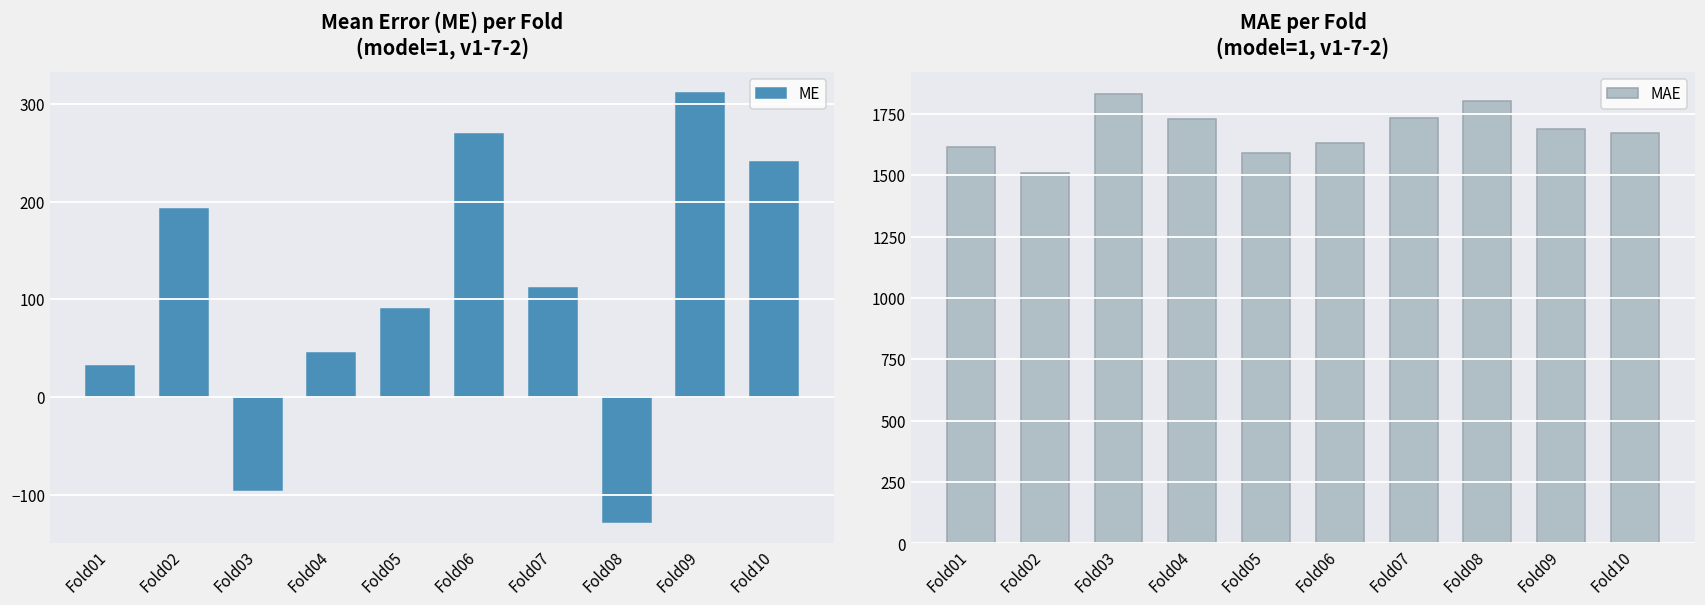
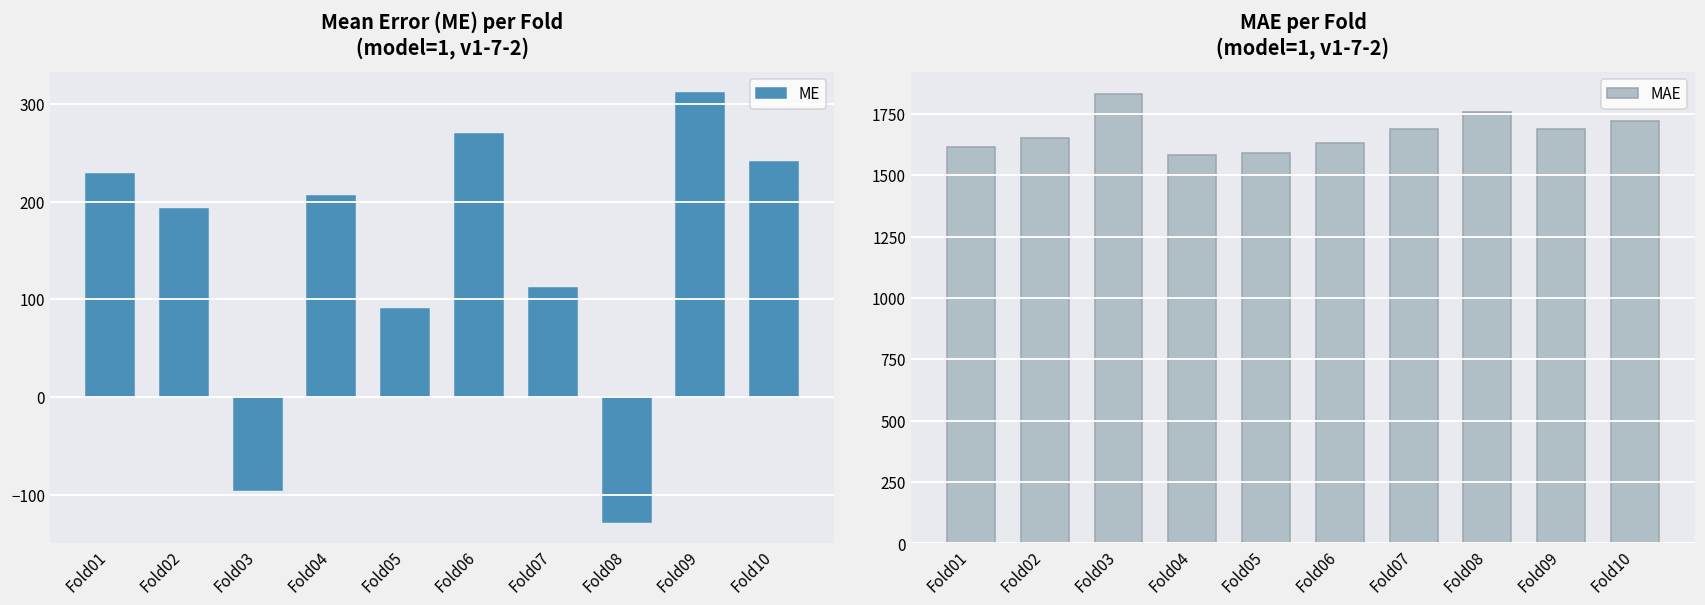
Mean Error (ME) per Fold (model=1, v1-7-2), Fold01: 30 -> 230
Mean Error (ME) per Fold (model=1, v1-7-2), Fold04: 50 -> 210
MAE per Fold (model=1, v1-7-2), Fold02: 1510 -> 1650
MAE per Fold (model=1, v1-7-2), Fold04: 1730 -> 1580
MAE per Fold (model=1, v1-7-2), Fold07: 1730 -> 1690
MAE per Fold (model=1, v1-7-2), Fold08: 1800 -> 1760
MAE per Fold (model=1, v1-7-2), Fold10: 1670 -> 1720
